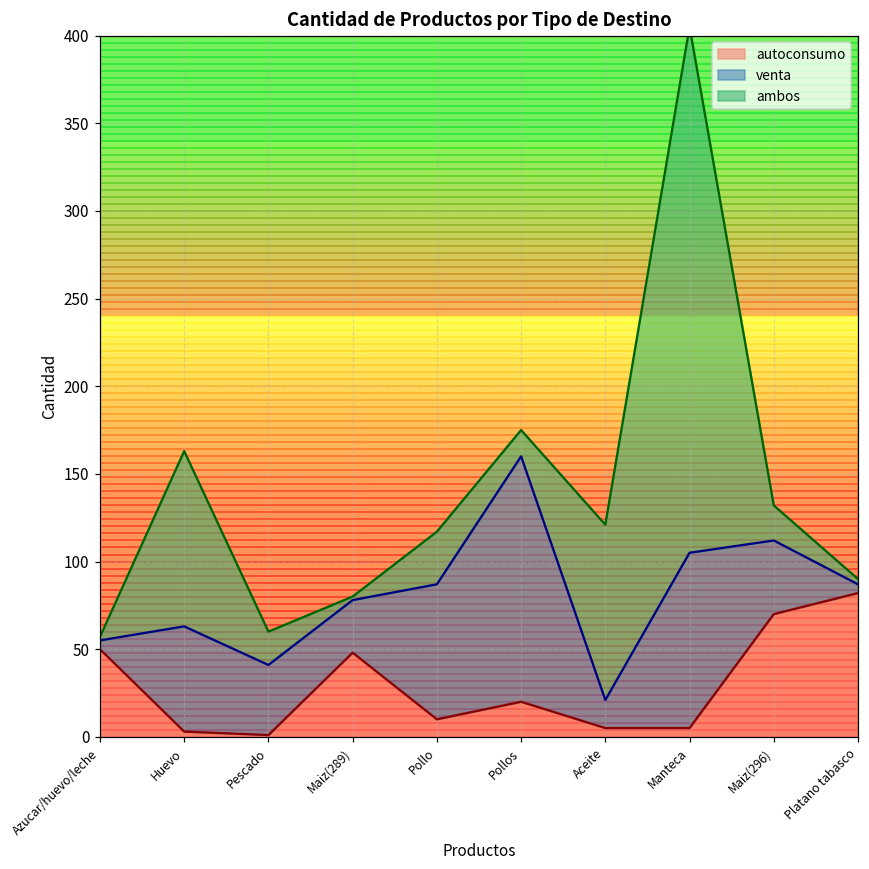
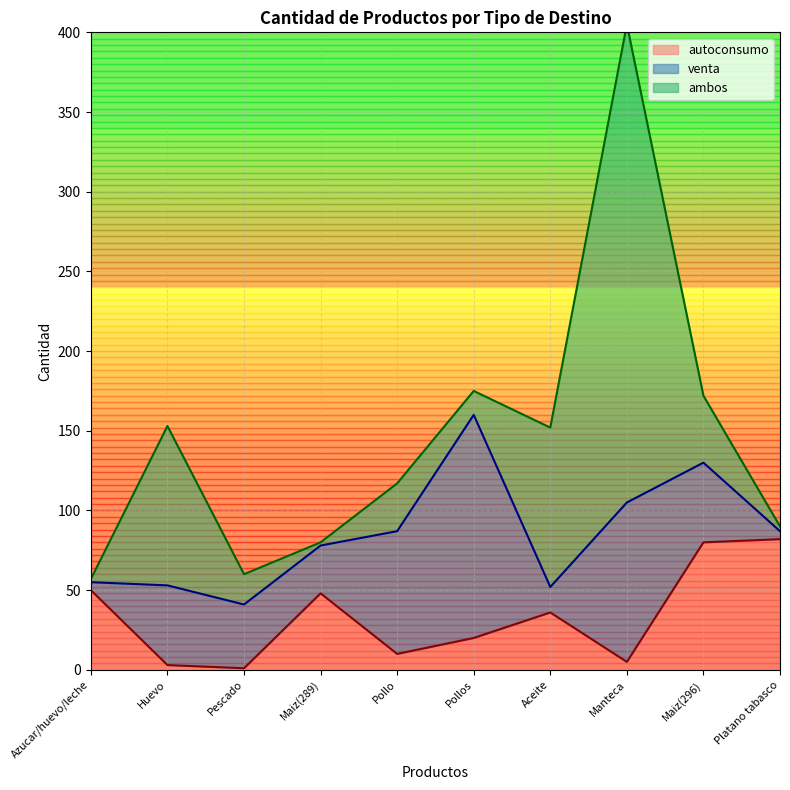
venta, Huevo: 60 -> 50
autoconsumo, Aceite: 5 -> 36
autoconsumo, Maiz(296): 70 -> 80
venta, Maiz(296): 42 -> 50
ambos, Maiz(296): 20 -> 42
